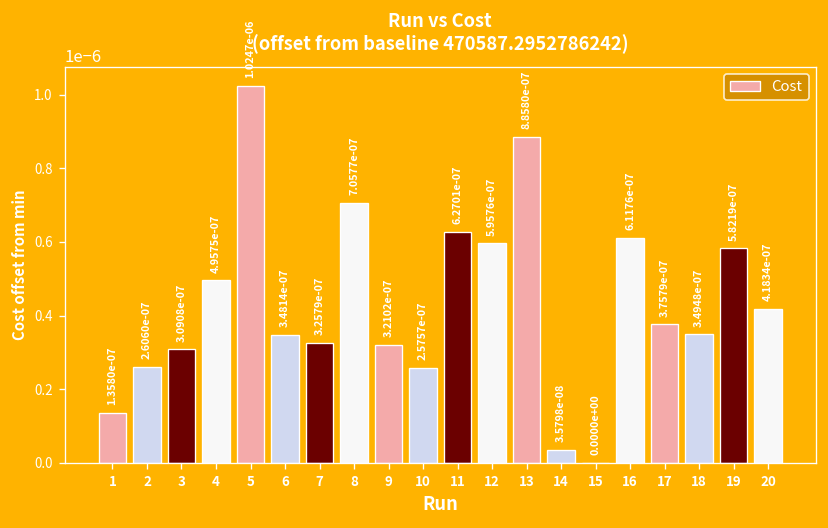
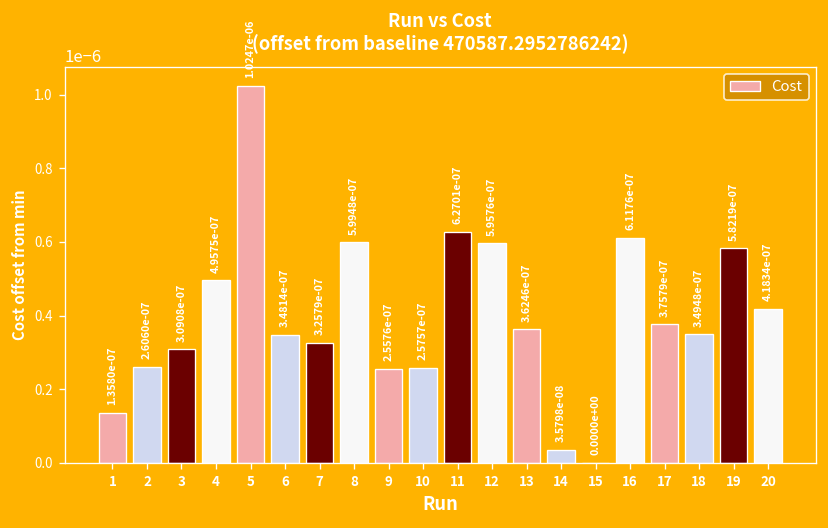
8: 7.0577e-07 -> 5.9948e-07
9: 3.2102e-07 -> 2.5576e-07
13: 8.8580e-07 -> 3.6246e-07
